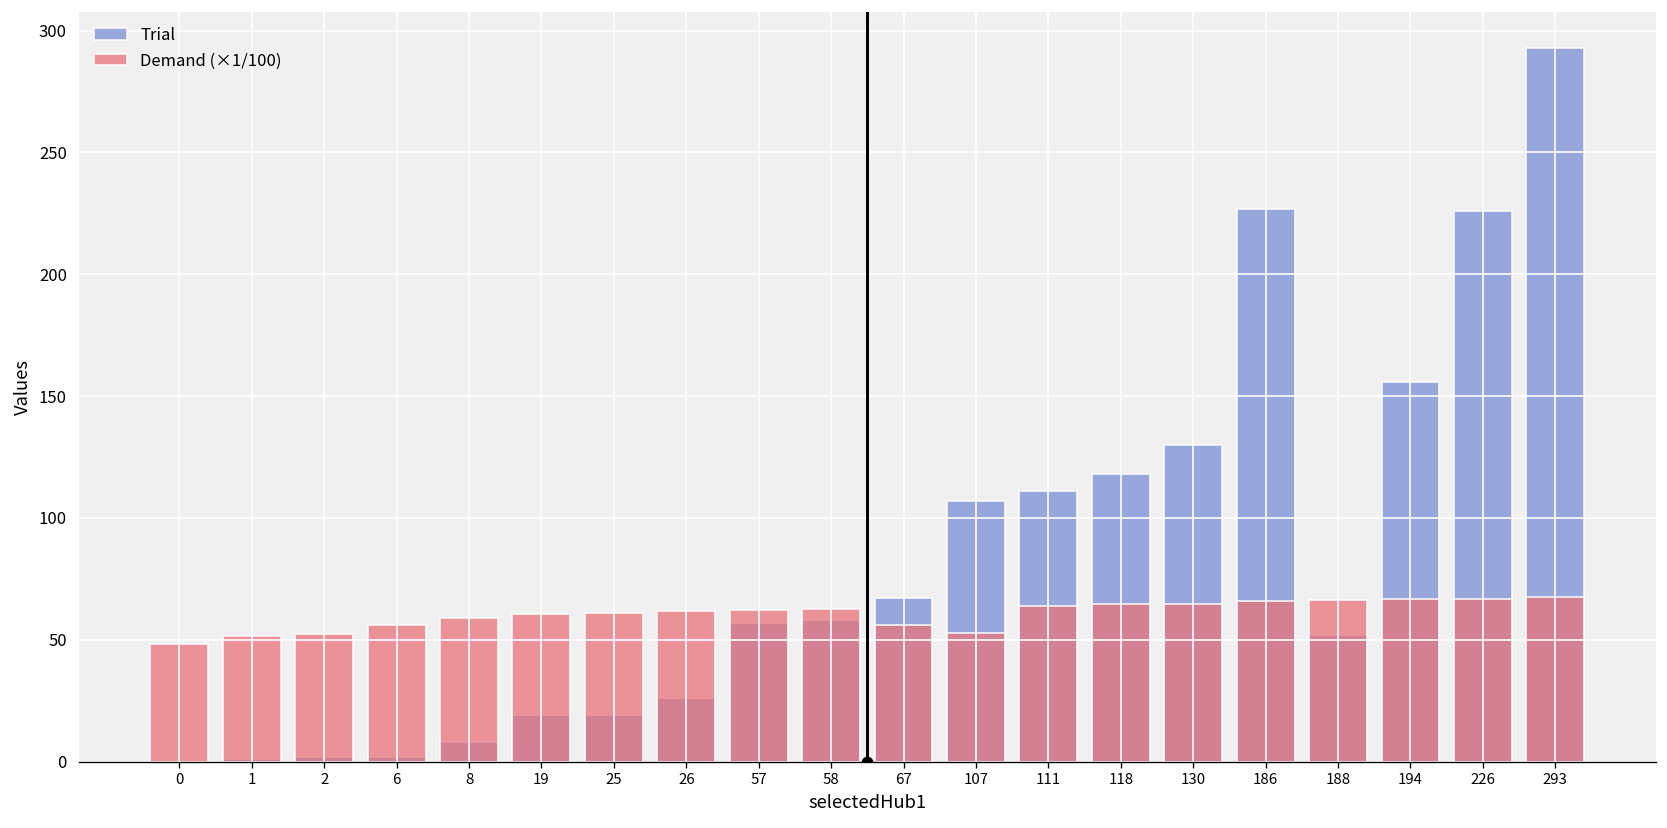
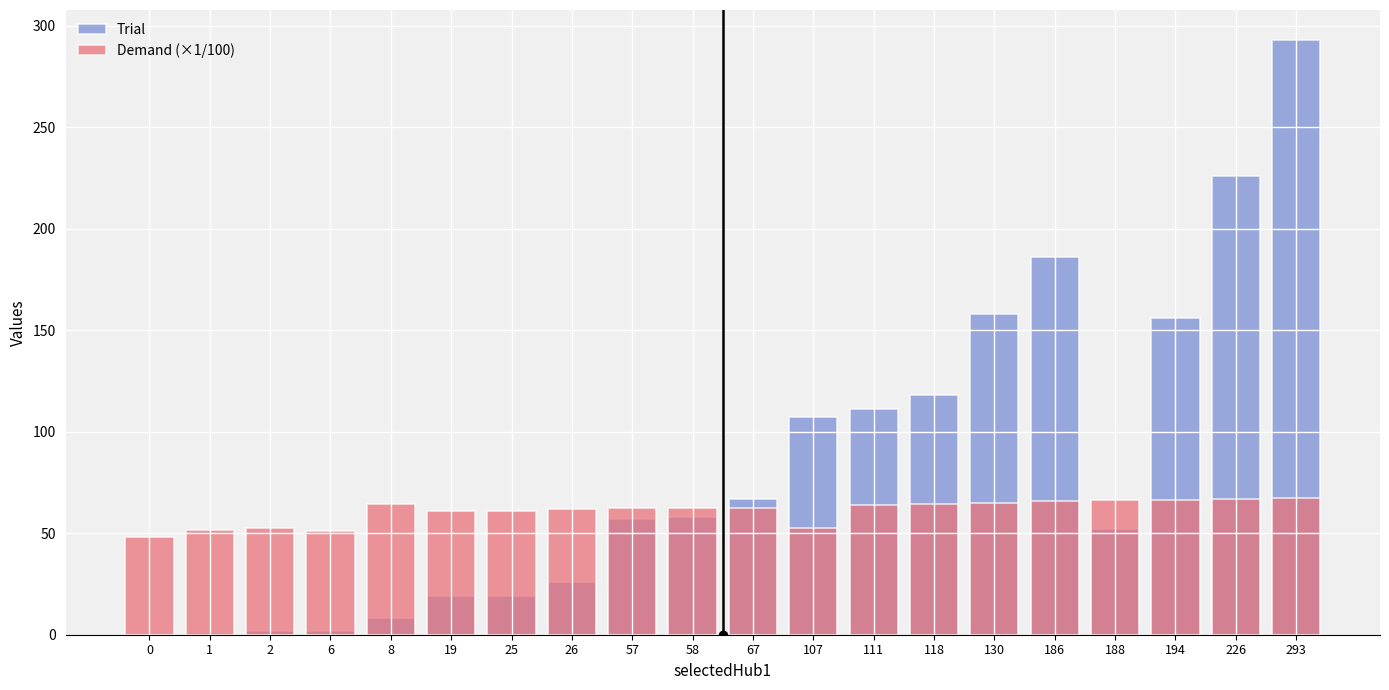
Demand (×1/100), 6: 56 -> 51
Demand (×1/100), 8: 59 -> 64
Demand (×1/100), 67: 56 -> 63
Trial, 130: 130 -> 158
Trial, 186: 227 -> 186
